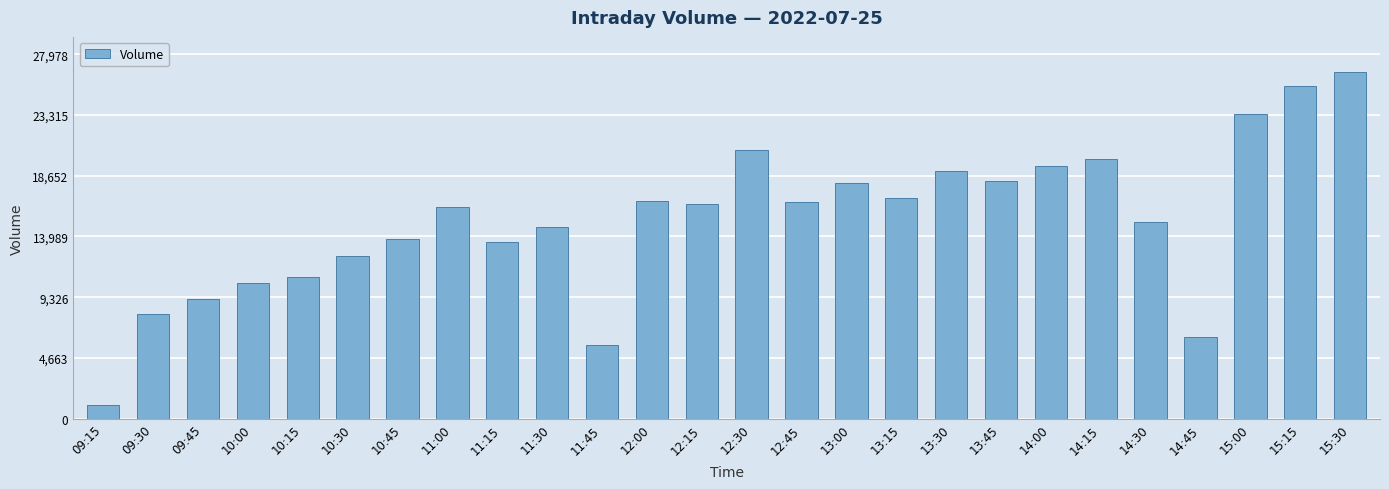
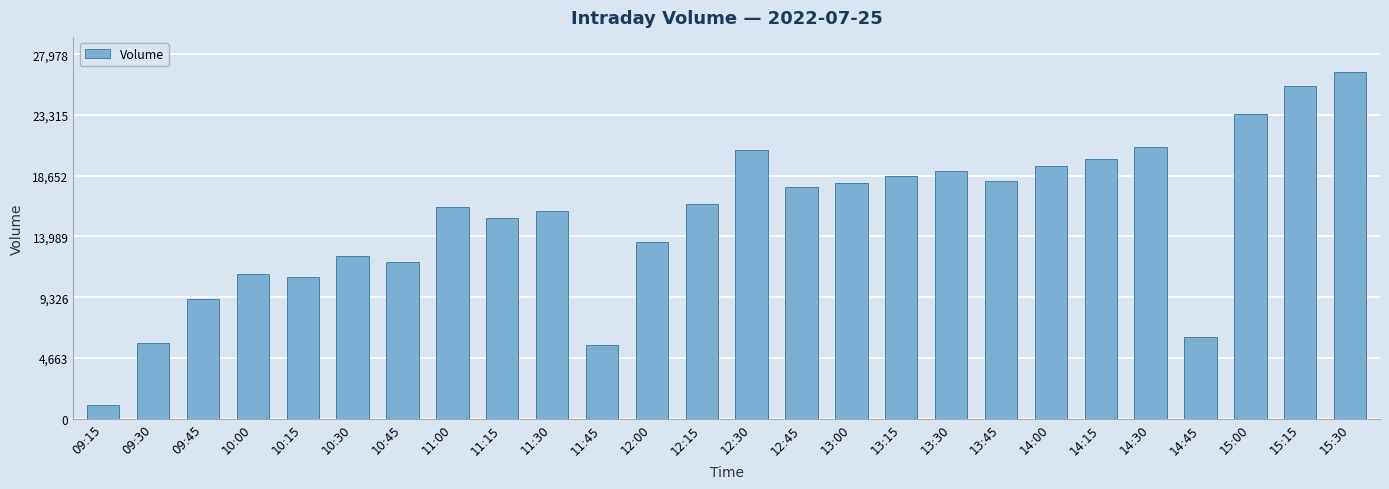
09:30: 8,000 -> 5,800
10:00: 10,400 -> 11,100
10:45: 13,800 -> 12,000
11:15: 13,600 -> 15,400
11:30: 14,700 -> 15,900
12:00: 16,700 -> 13,600
12:45: 16,600 -> 17,800
13:15: 16,900 -> 18,600
14:30: 15,100 -> 20,900
